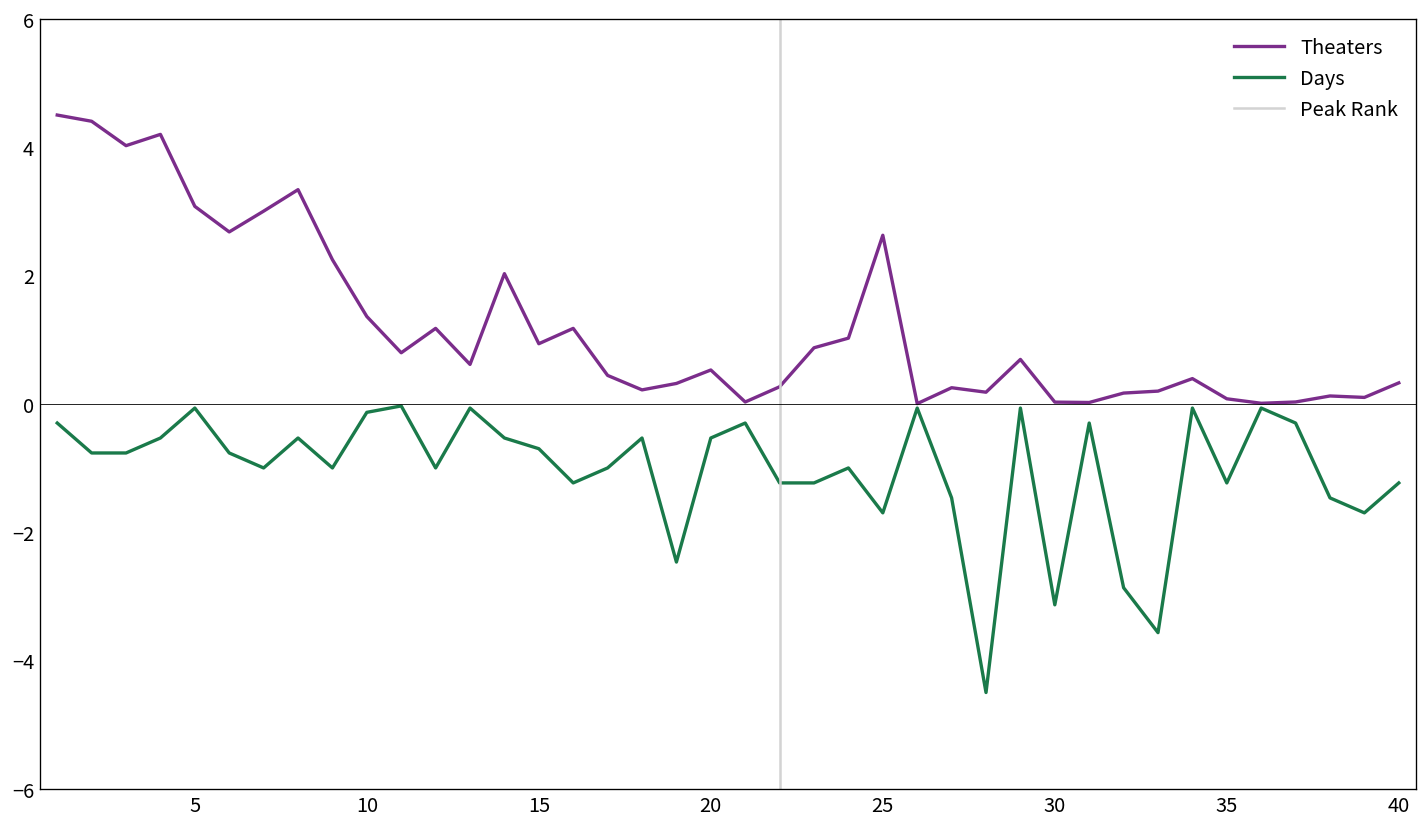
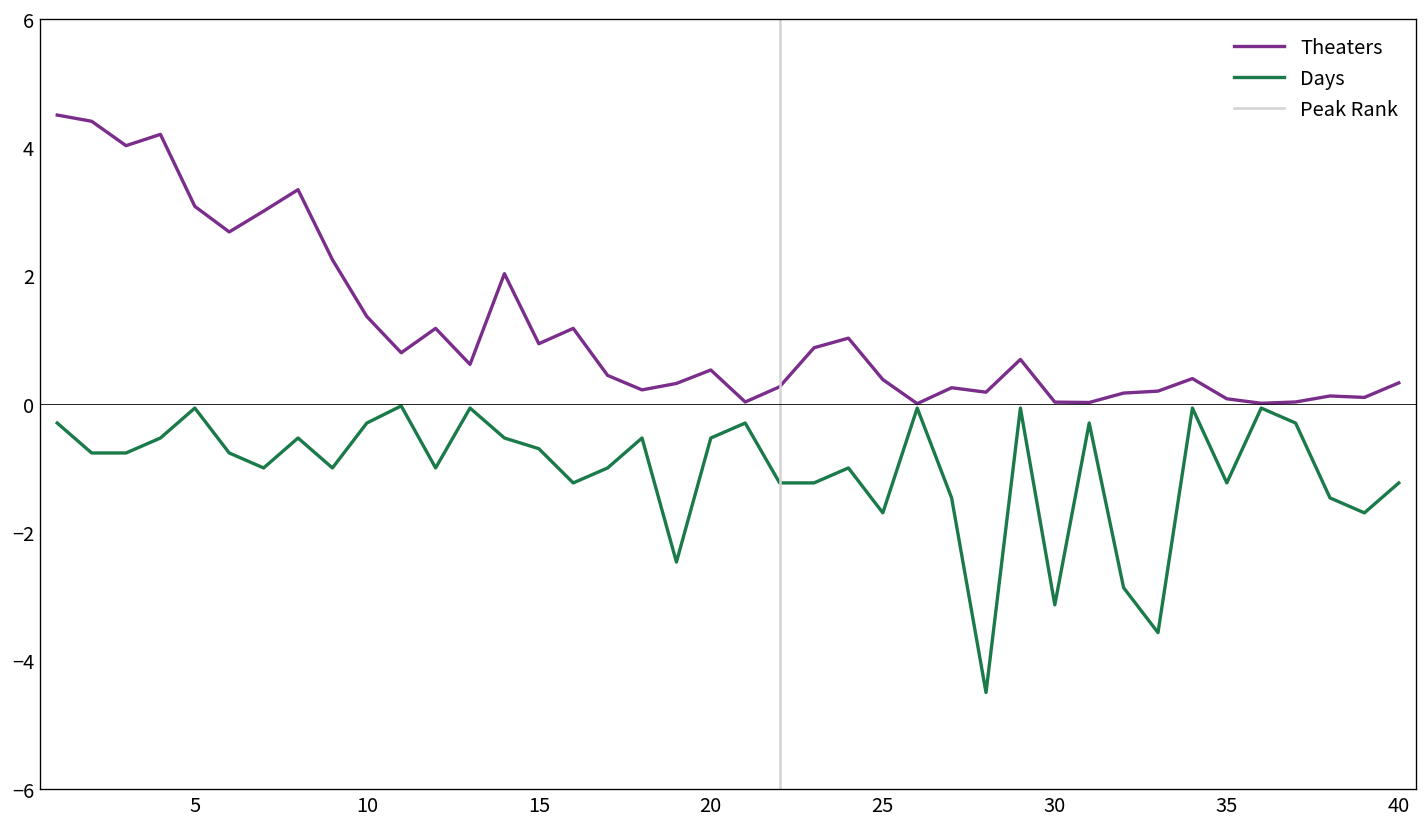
Days, 10: -0.1 -> -0.3
Theaters, 25: 2.6 -> 0.4
